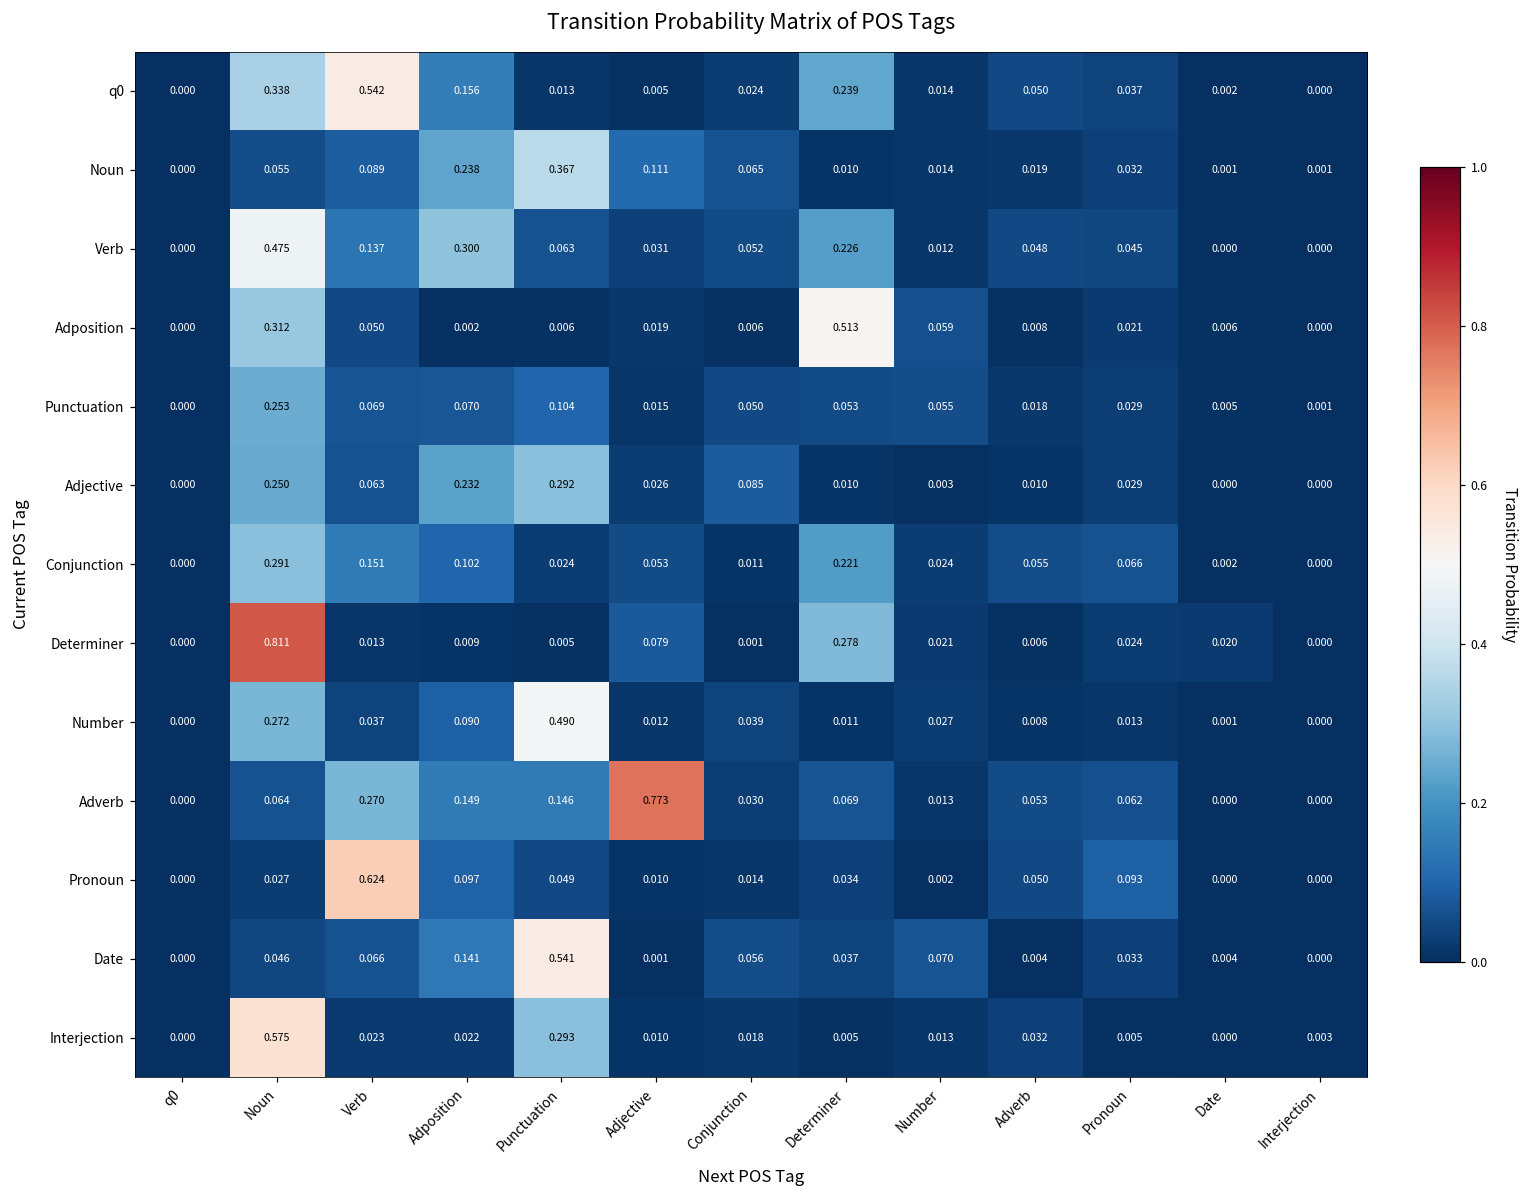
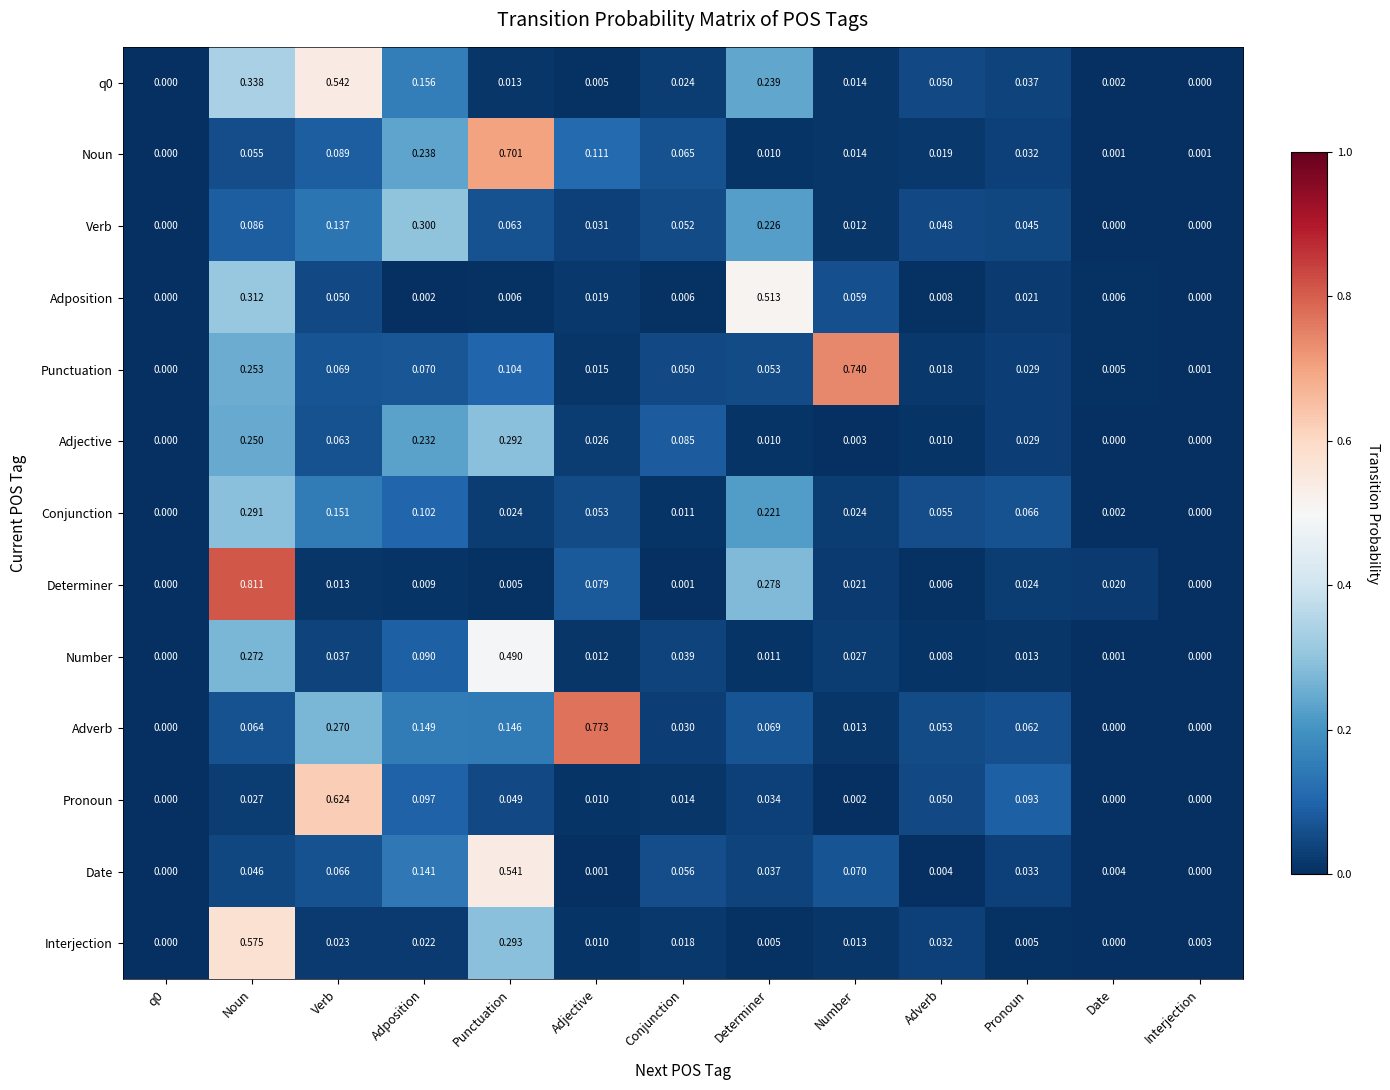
Noun, Punctuation: 0.367 -> 0.701
Verb, Noun: 0.475 -> 0.086
Punctuation, Number: 0.055 -> 0.740
